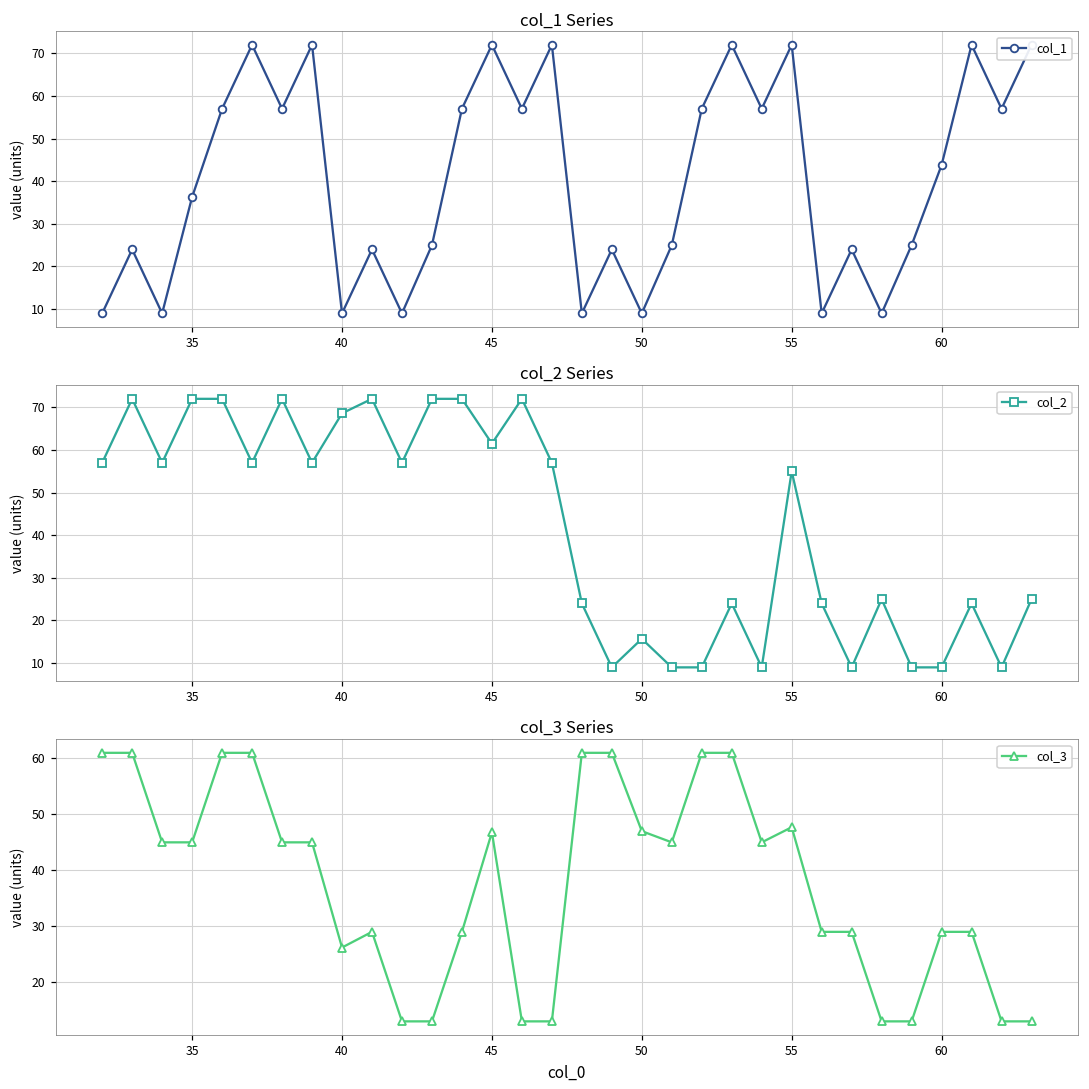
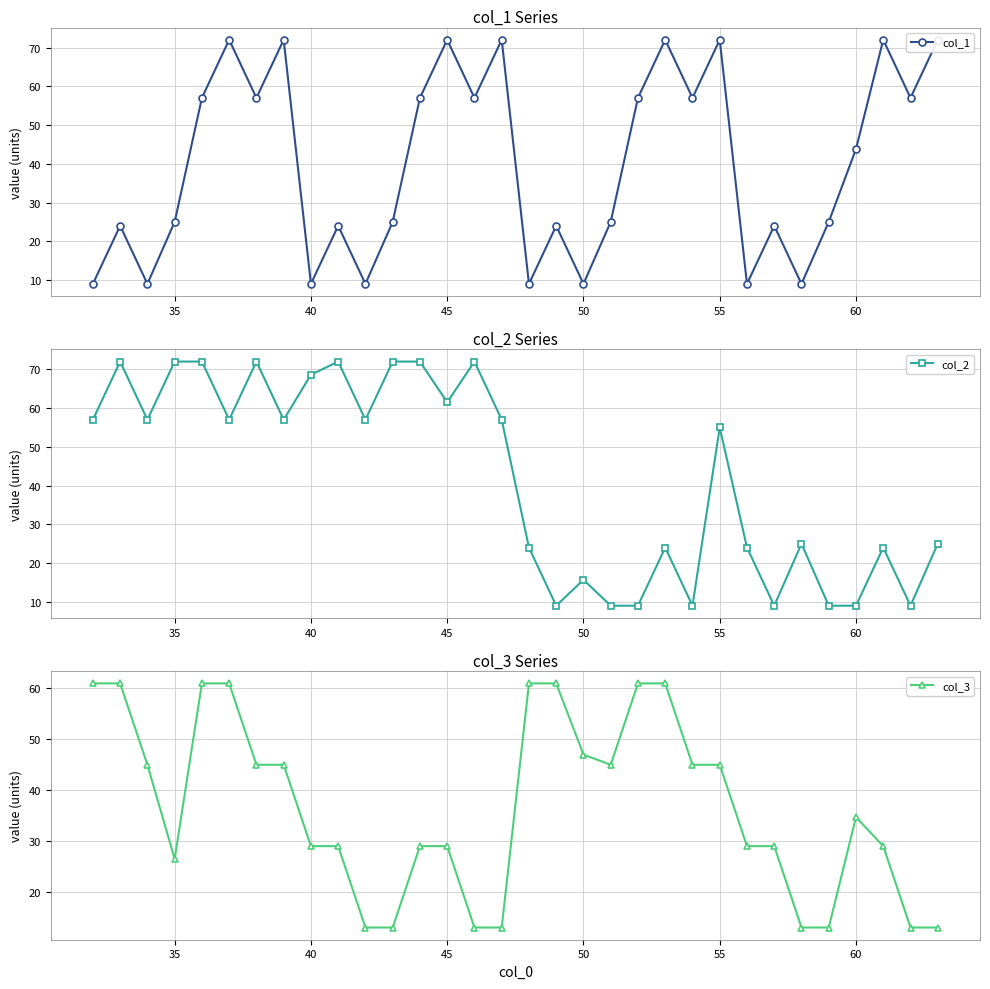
col_1 Series, 35: 36 -> 25
col_3 Series, 35: 45 -> 27
col_3 Series, 40: 26 -> 29
col_3 Series, 45: 47 -> 29
col_3 Series, 55: 48 -> 45
col_3 Series, 60: 29 -> 35
